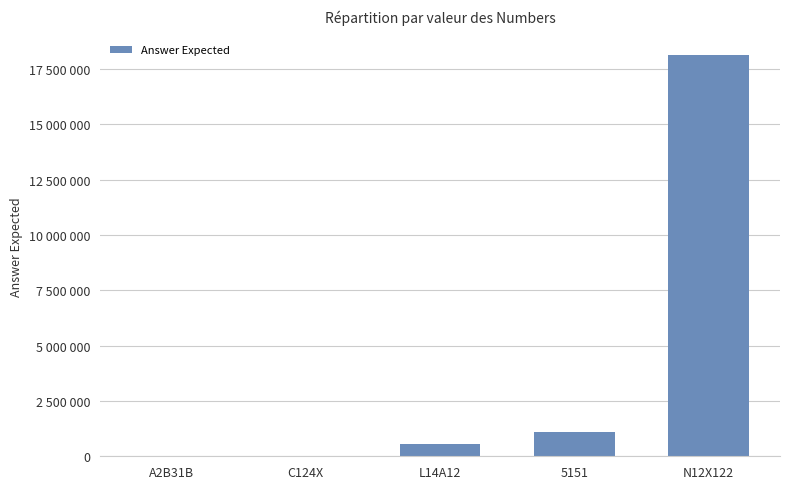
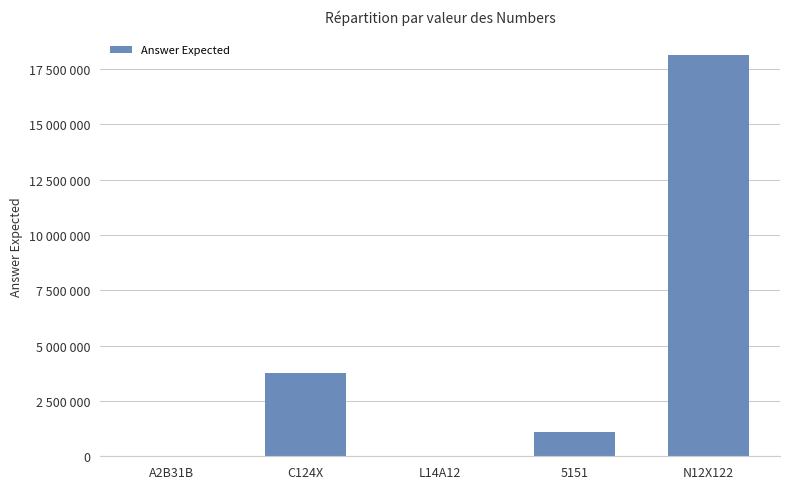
C124X: 0 -> 3800000
L14A12: 600000 -> 0
